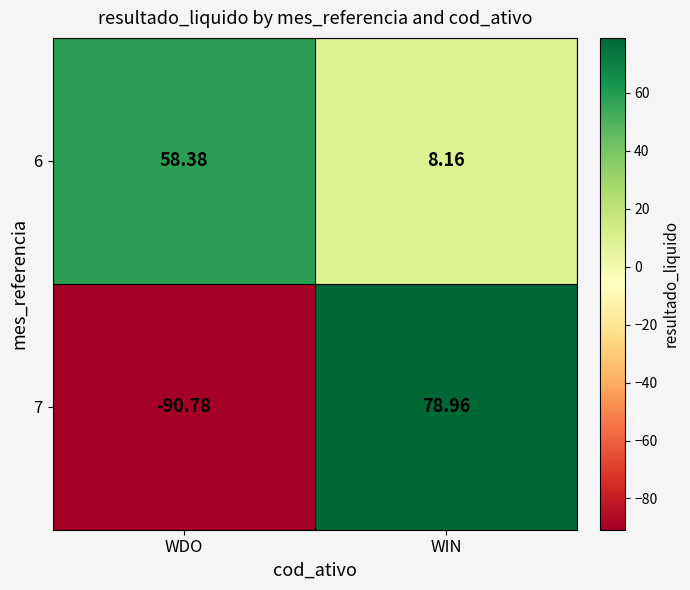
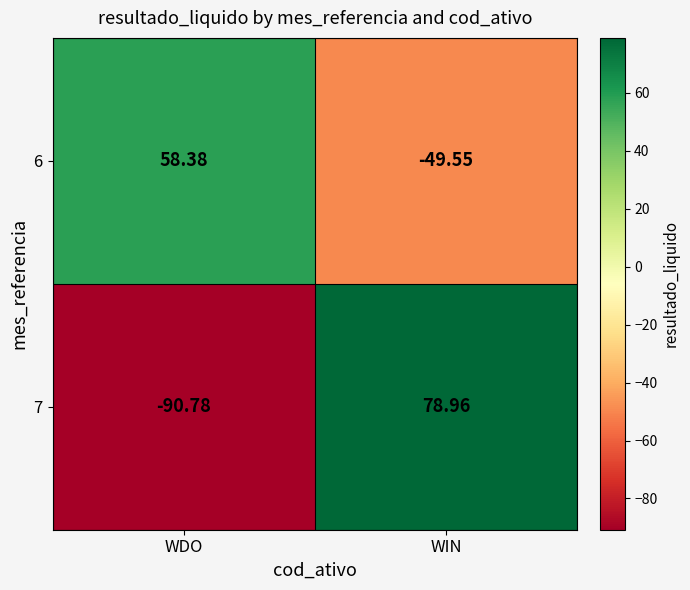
6, WIN: 8.16 -> -49.55
